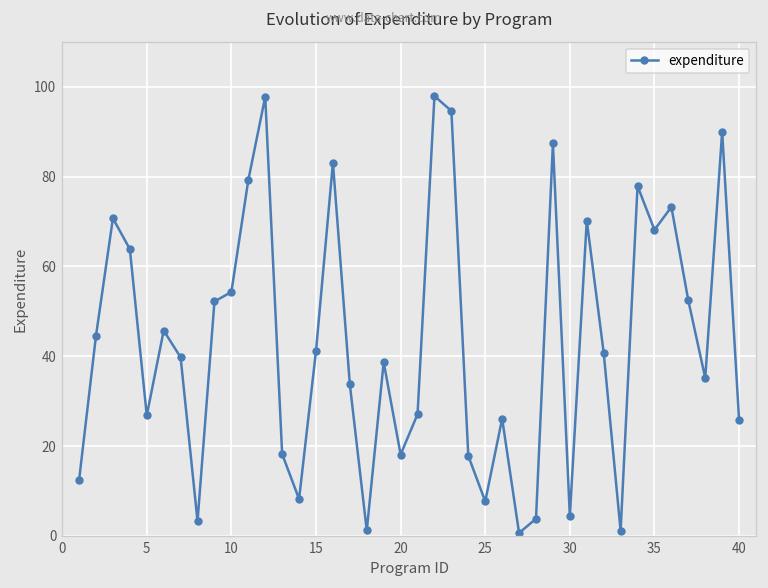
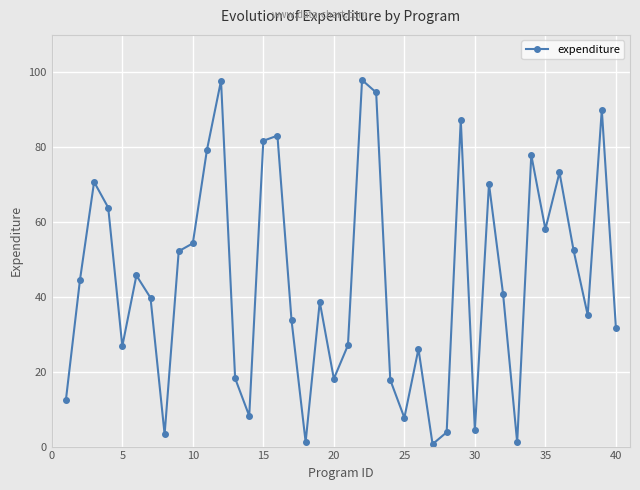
15: 41 -> 82
35: 68 -> 58
40: 26 -> 32
